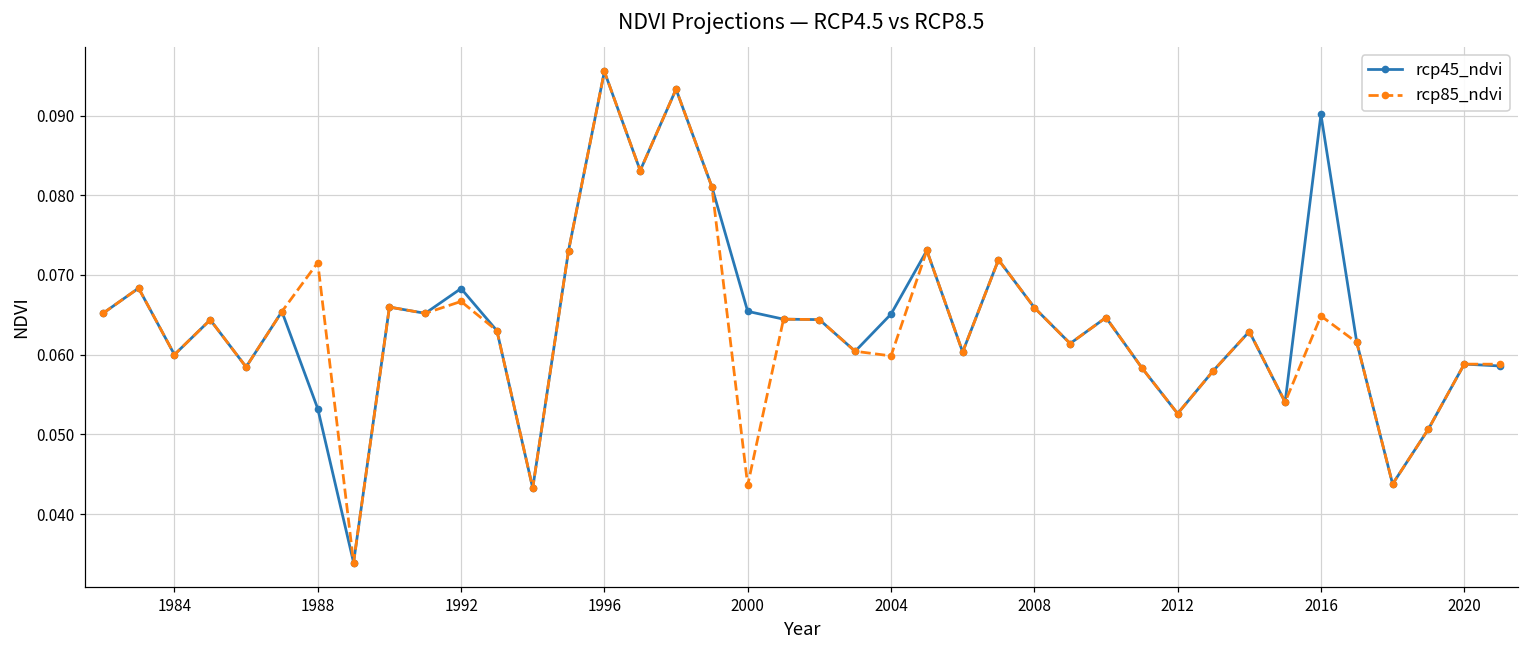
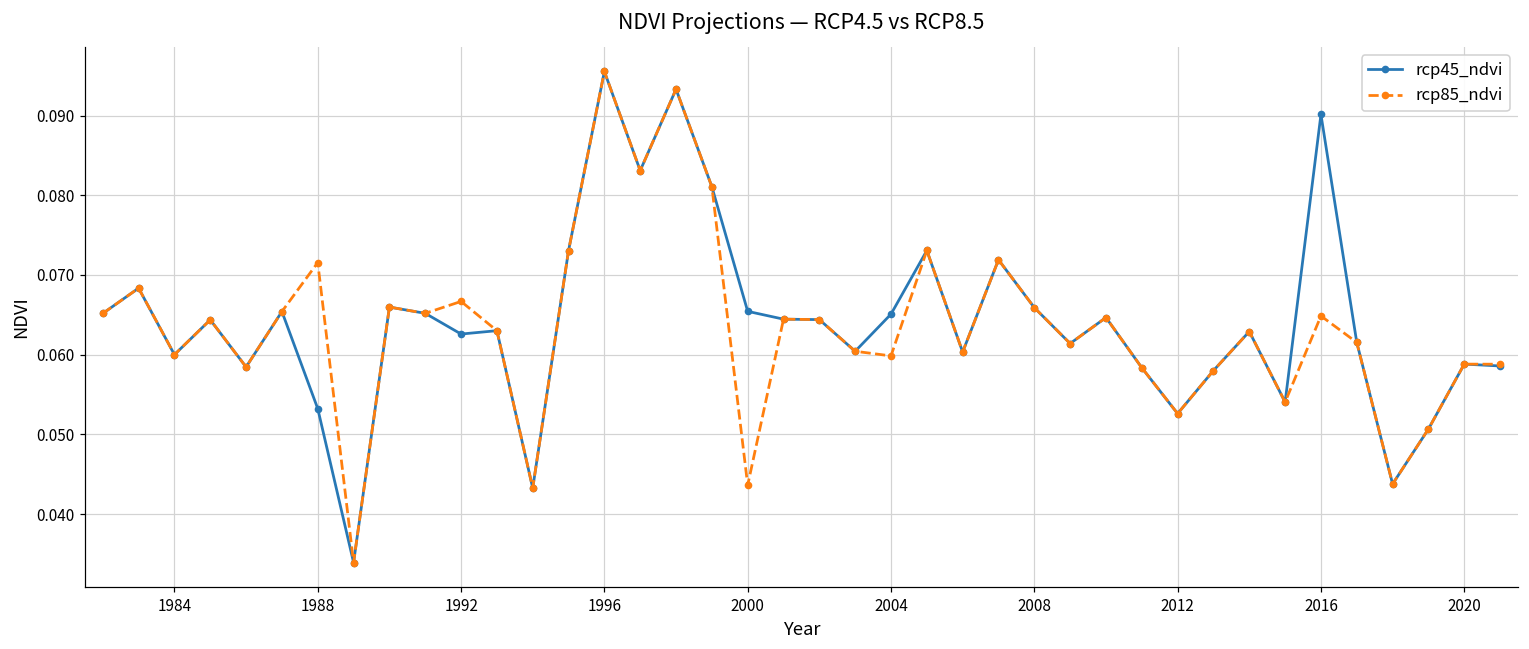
rcp45_ndvi, 1992: 0.068 -> 0.063
